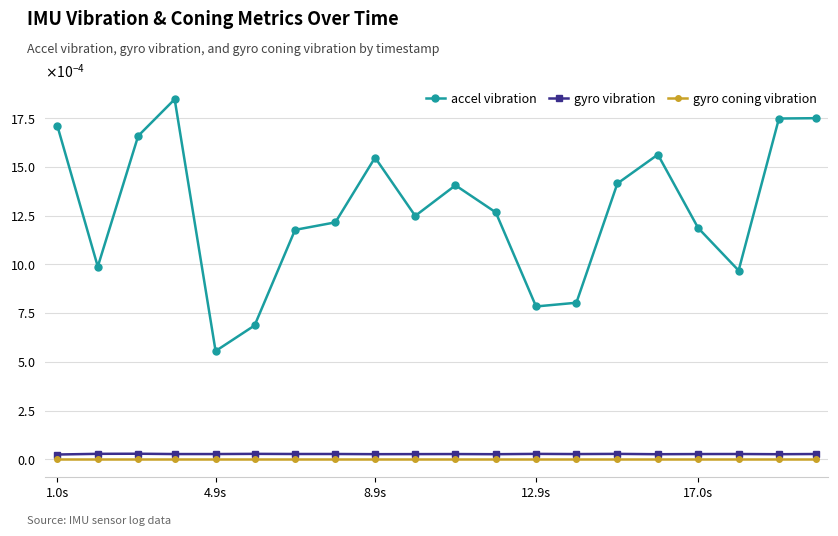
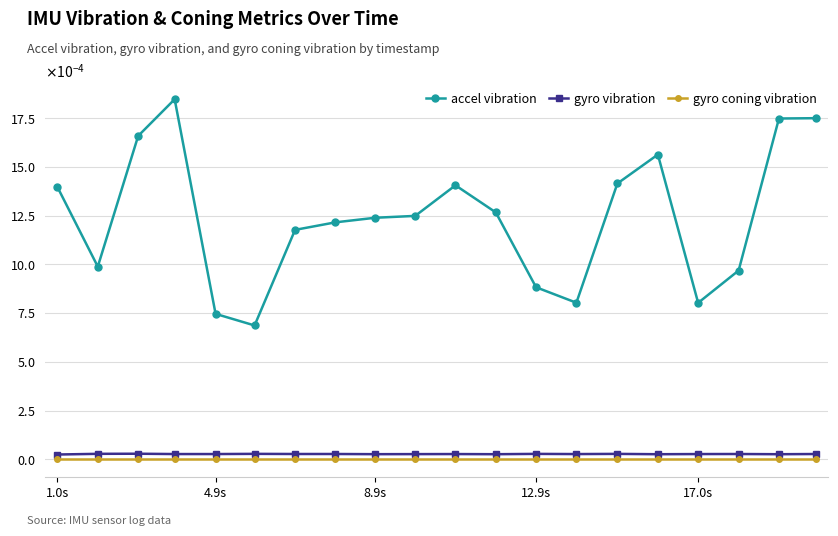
accel vibration, 1.0s: 0.00171 -> 0.00140
accel vibration, 4.9s: 0.00056 -> 0.00075
accel vibration, 8.9s: 0.00155 -> 0.00124
accel vibration, 12.9s: 0.00078 -> 0.00088
accel vibration, 17.0s: 0.00119 -> 0.00080
